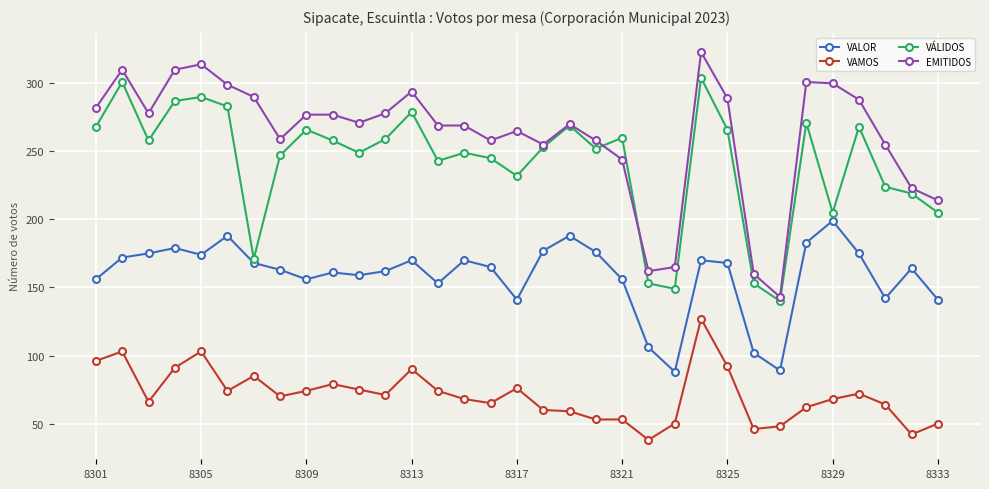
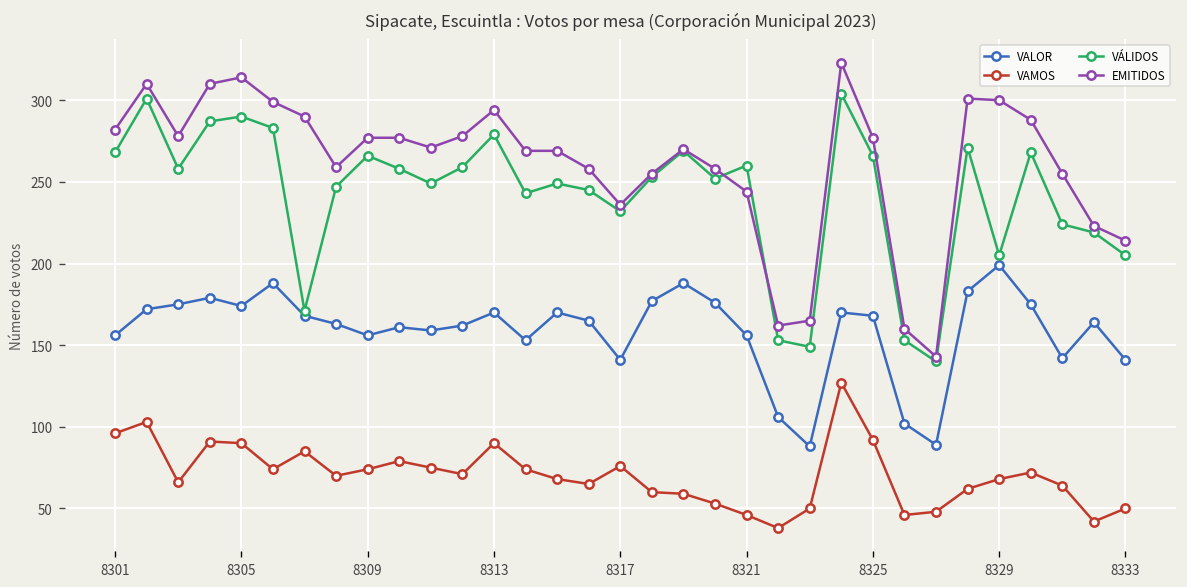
VAMOS, 8305: 103 -> 90
EMITIDOS, 8317: 265 -> 236
VAMOS, 8321: 53 -> 46
EMITIDOS, 8325: 289 -> 277
